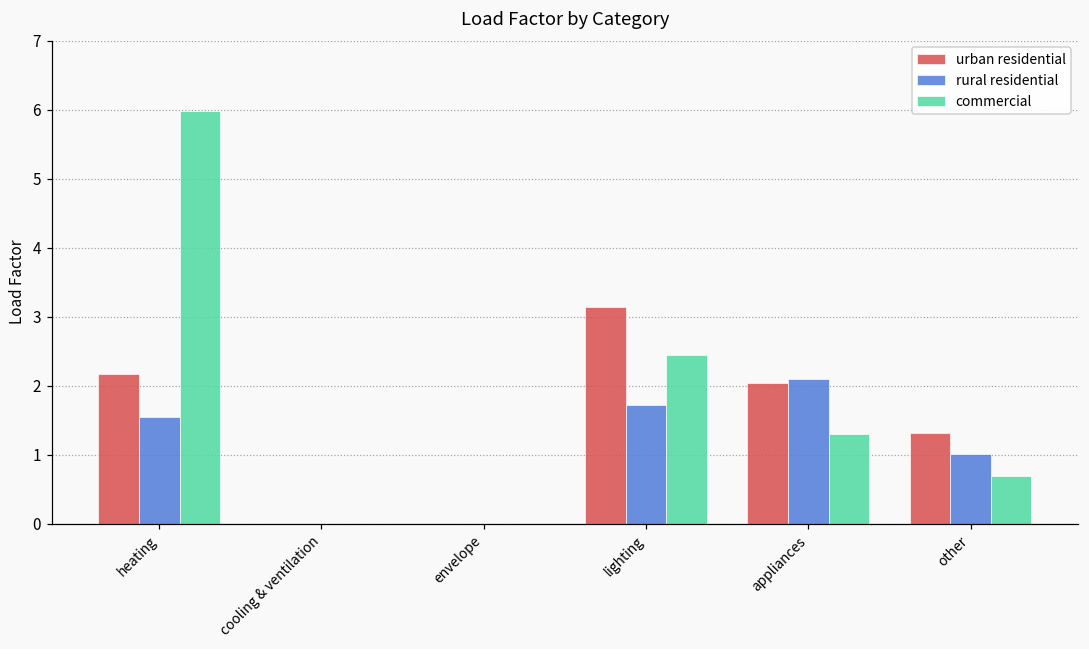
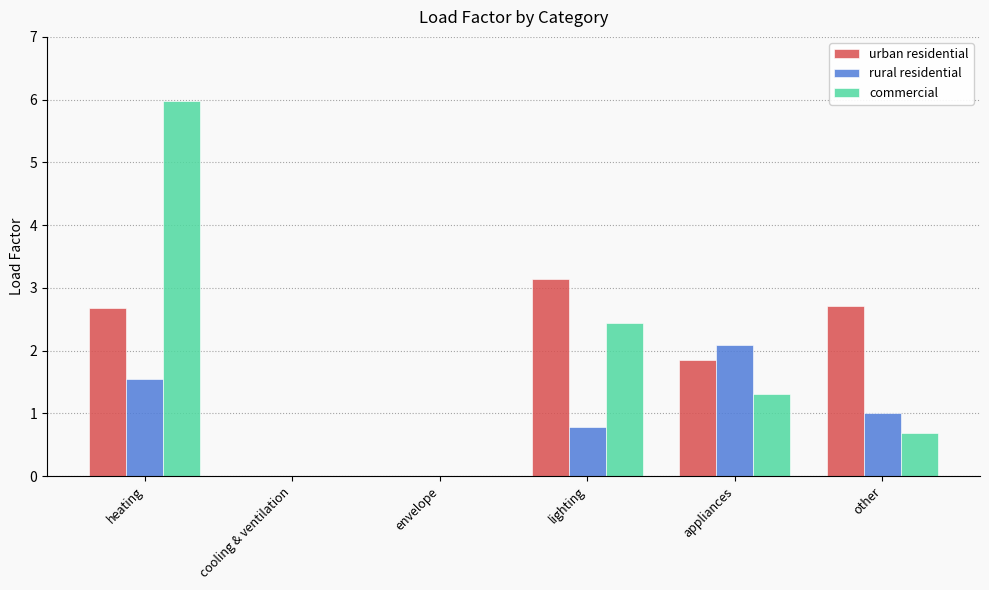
urban residential, heating: 2.2 -> 2.7
rural residential, lighting: 1.7 -> 0.8
urban residential, appliances: 2.0 -> 1.9
urban residential, other: 1.3 -> 2.7
